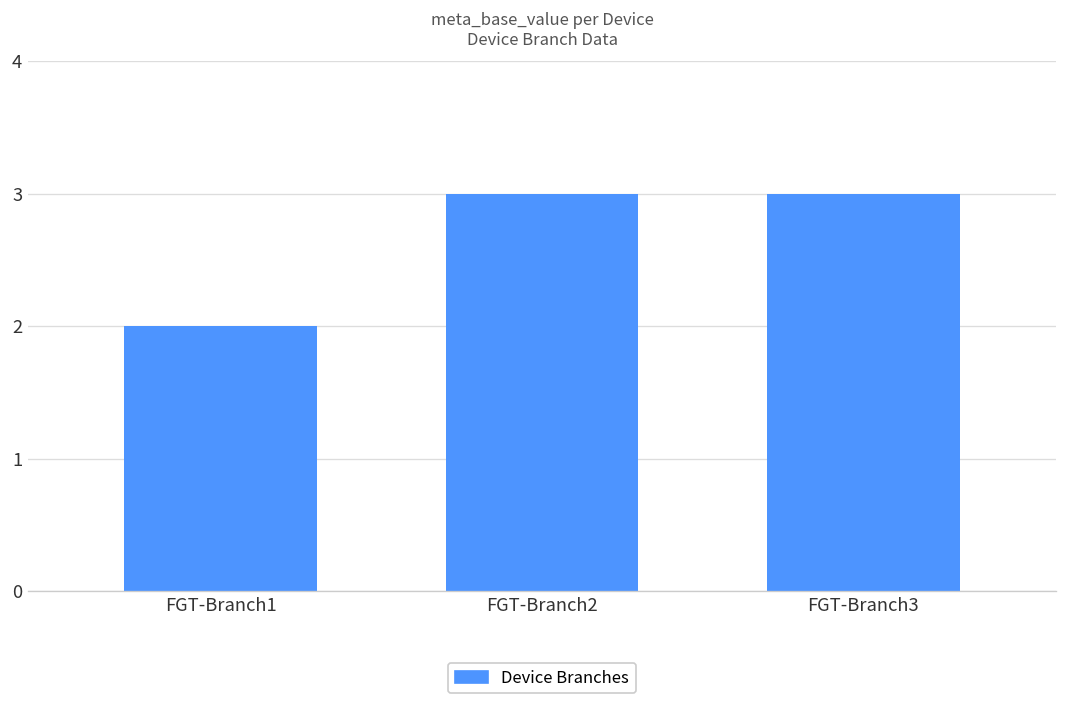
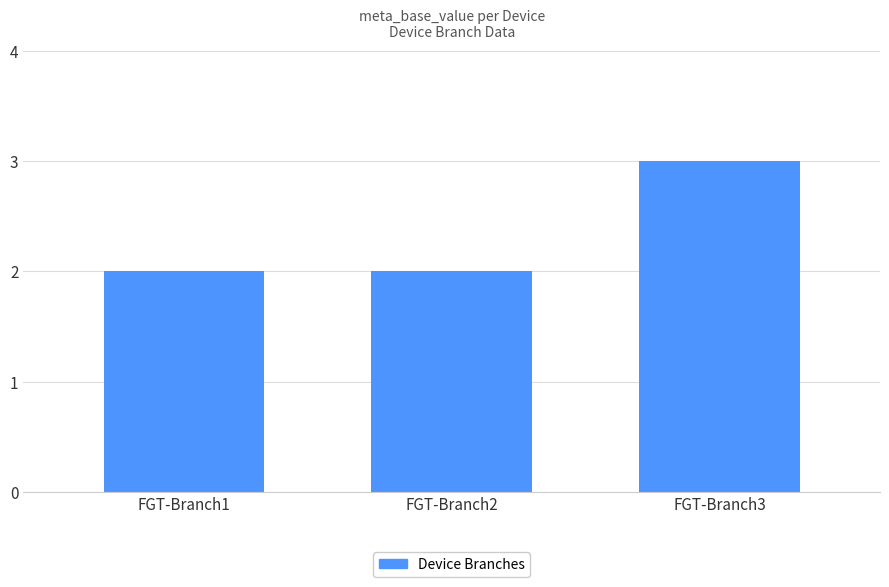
FGT-Branch2: 3 -> 2
